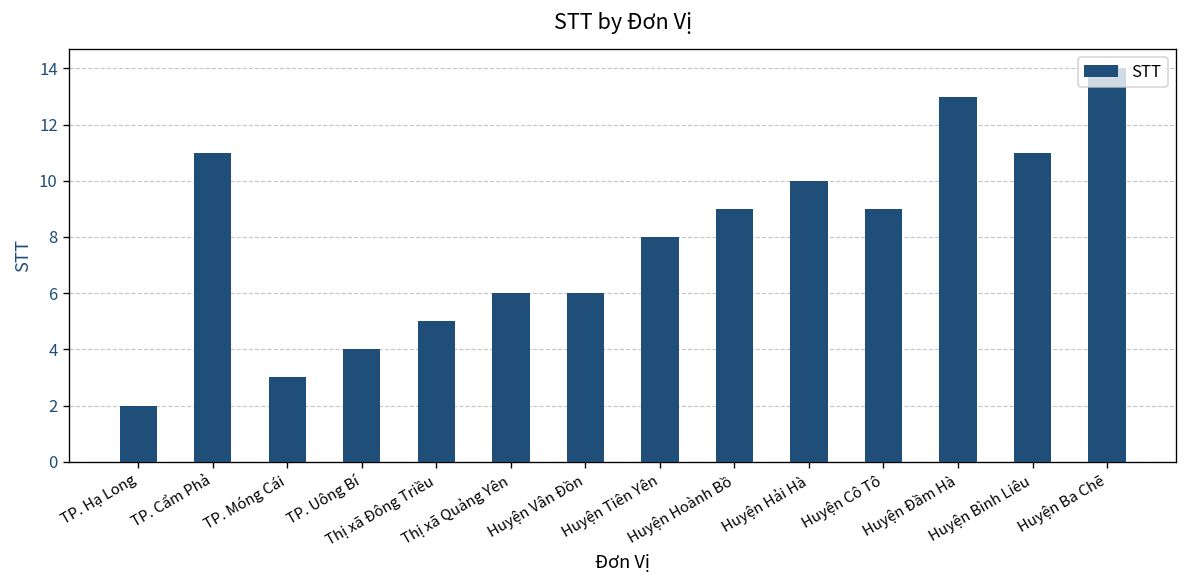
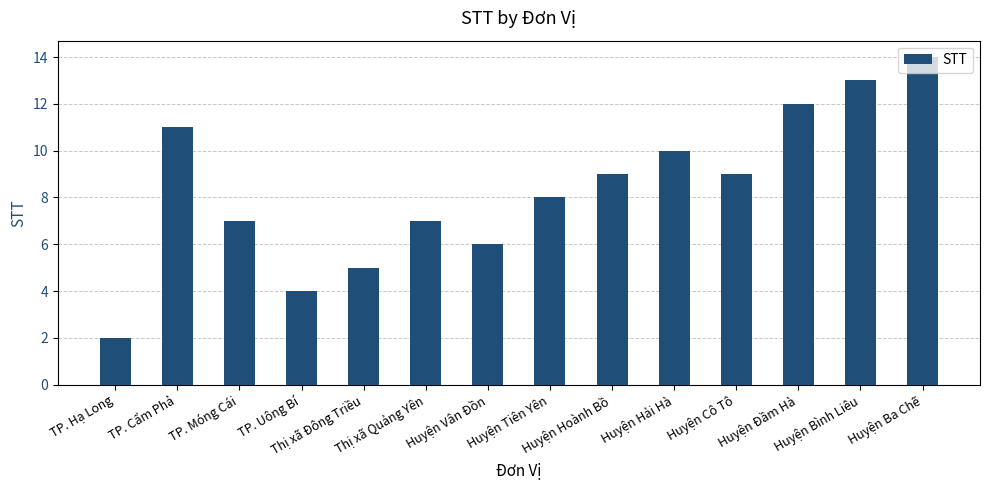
TP. Móng Cái: 3 -> 7
Thị xã Quảng Yên: 6 -> 7
Huyện Đầm Hà: 13 -> 12
Huyện Bình Liêu: 11 -> 13
